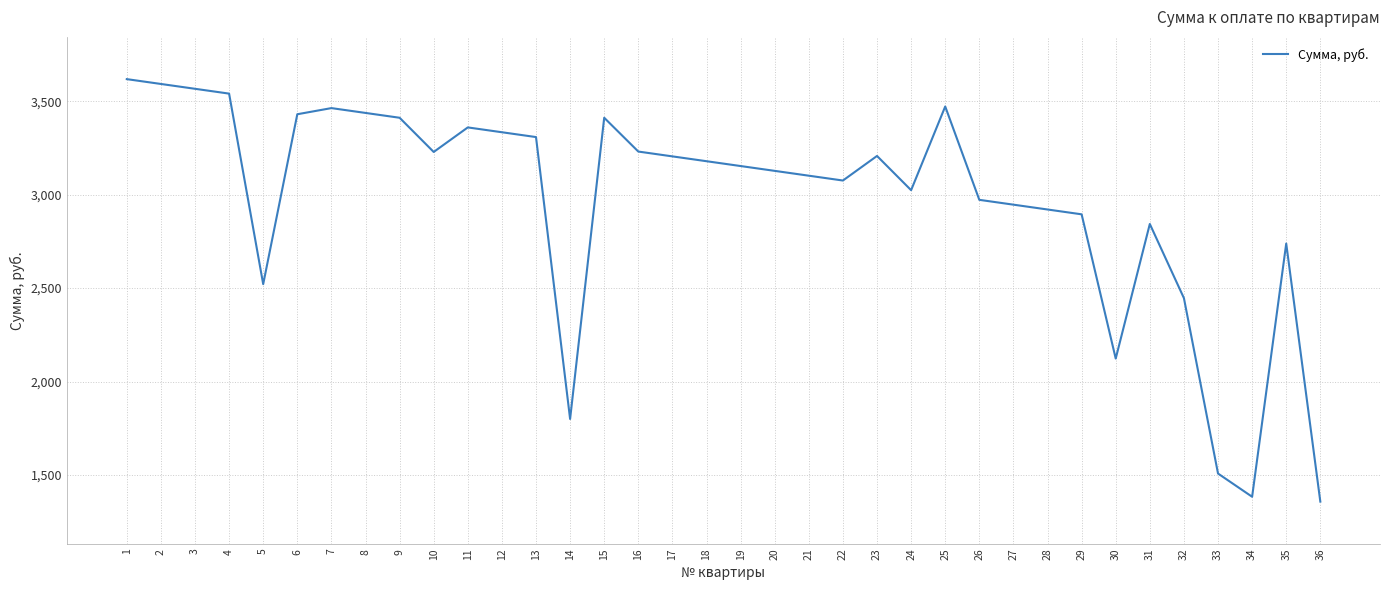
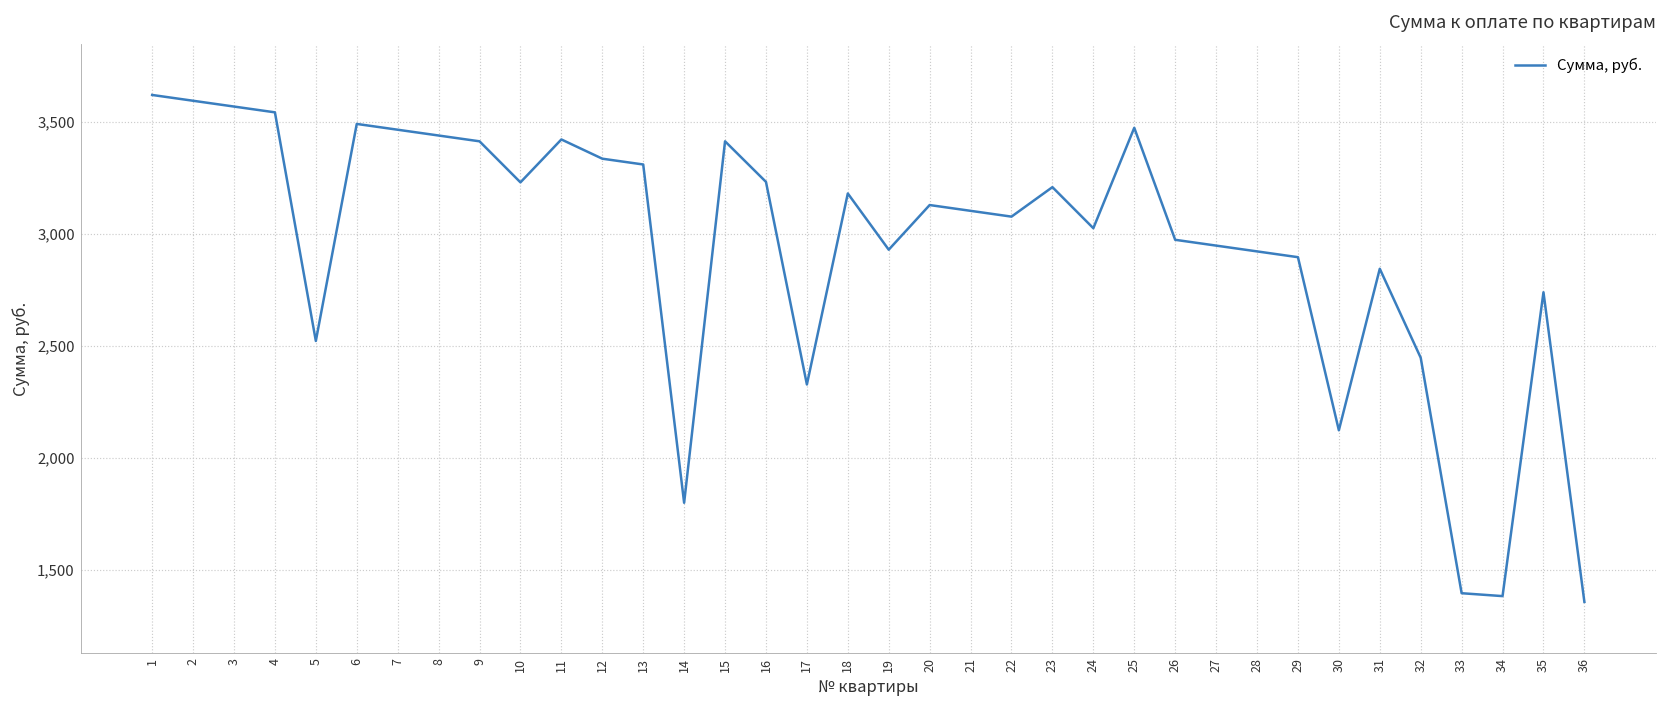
6: 3,430 -> 3,490
11: 3,360 -> 3,420
17: 3,210 -> 2,330
19: 3,150 -> 2,930
33: 1,510 -> 1,400
